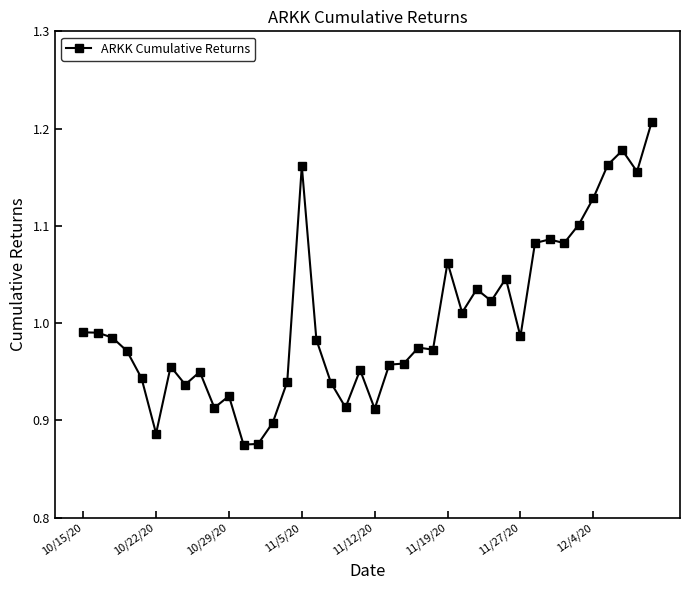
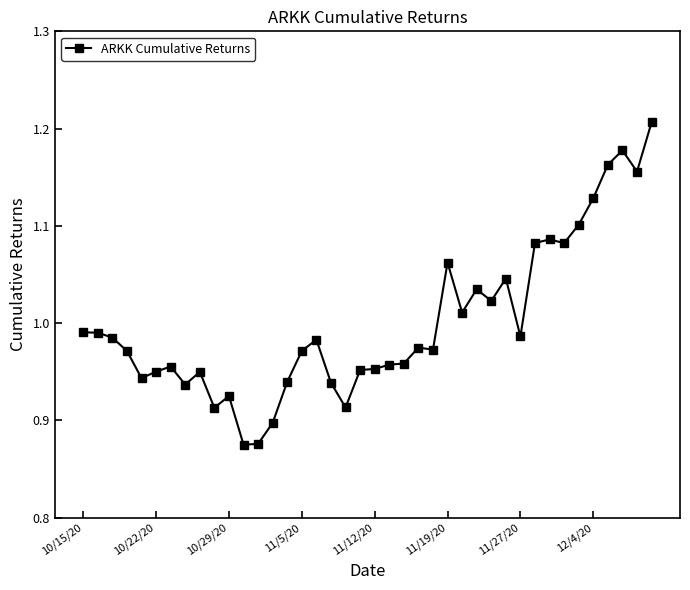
10/22/20: 0.89 -> 0.95
11/5/20: 1.16 -> 0.97
11/12/20: 0.91 -> 0.95
